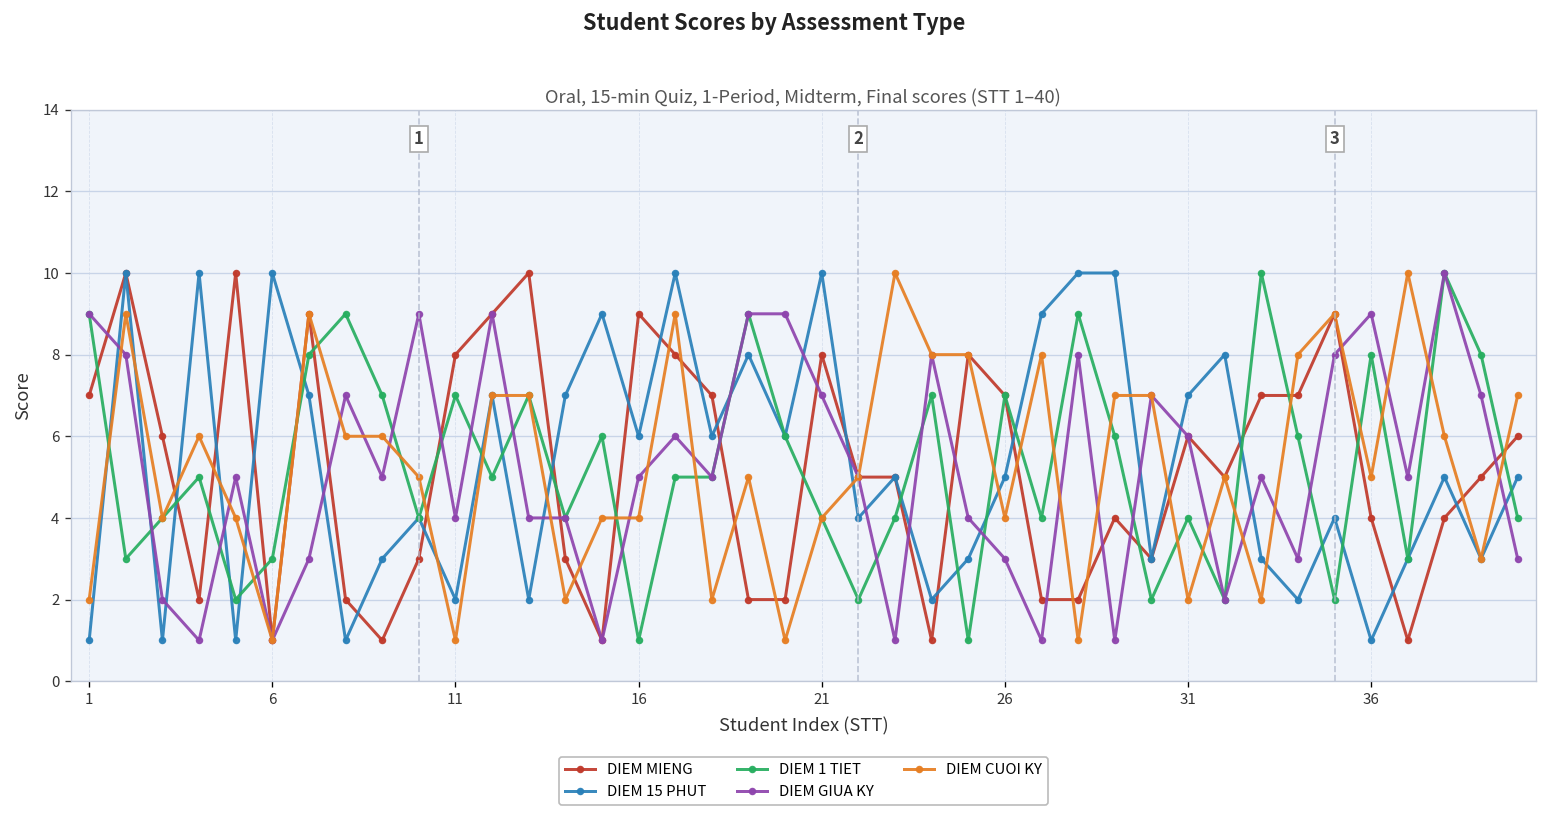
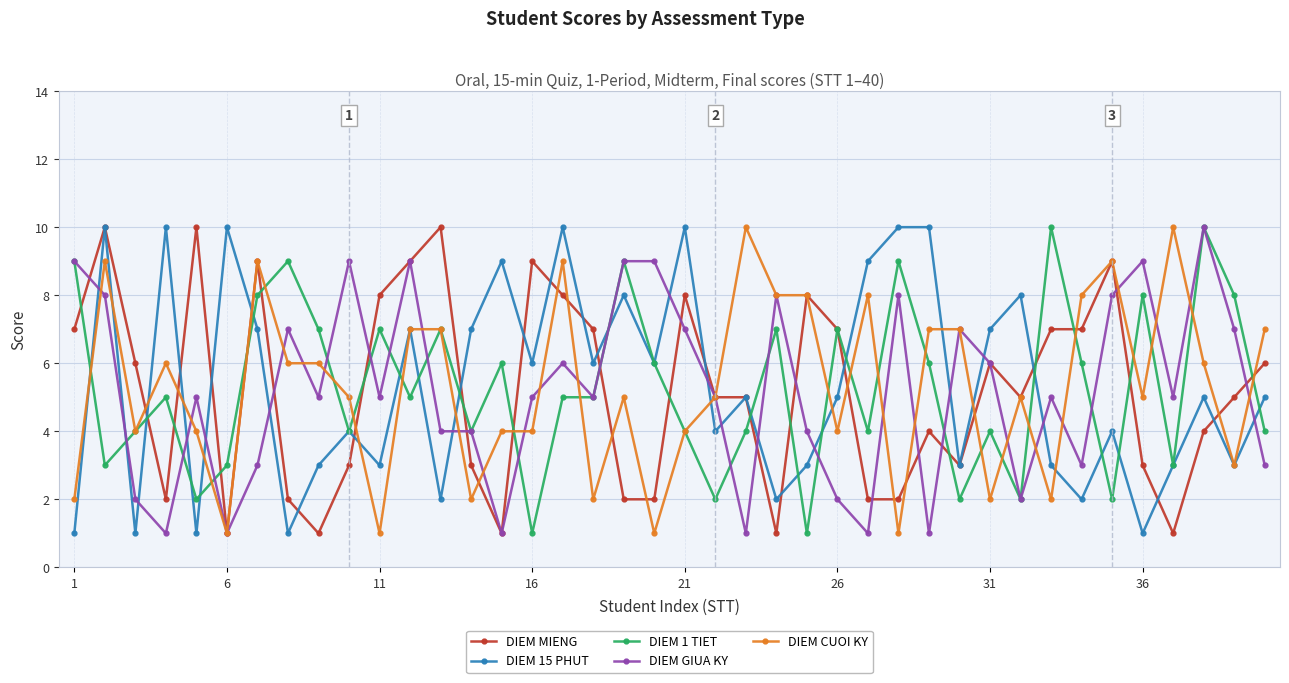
DIEM 15 PHUT, 11: 2 -> 3
DIEM GIUA KY, 11: 4 -> 5
DIEM GIUA KY, 26: 3 -> 2
DIEM MIENG, 36: 4 -> 3
